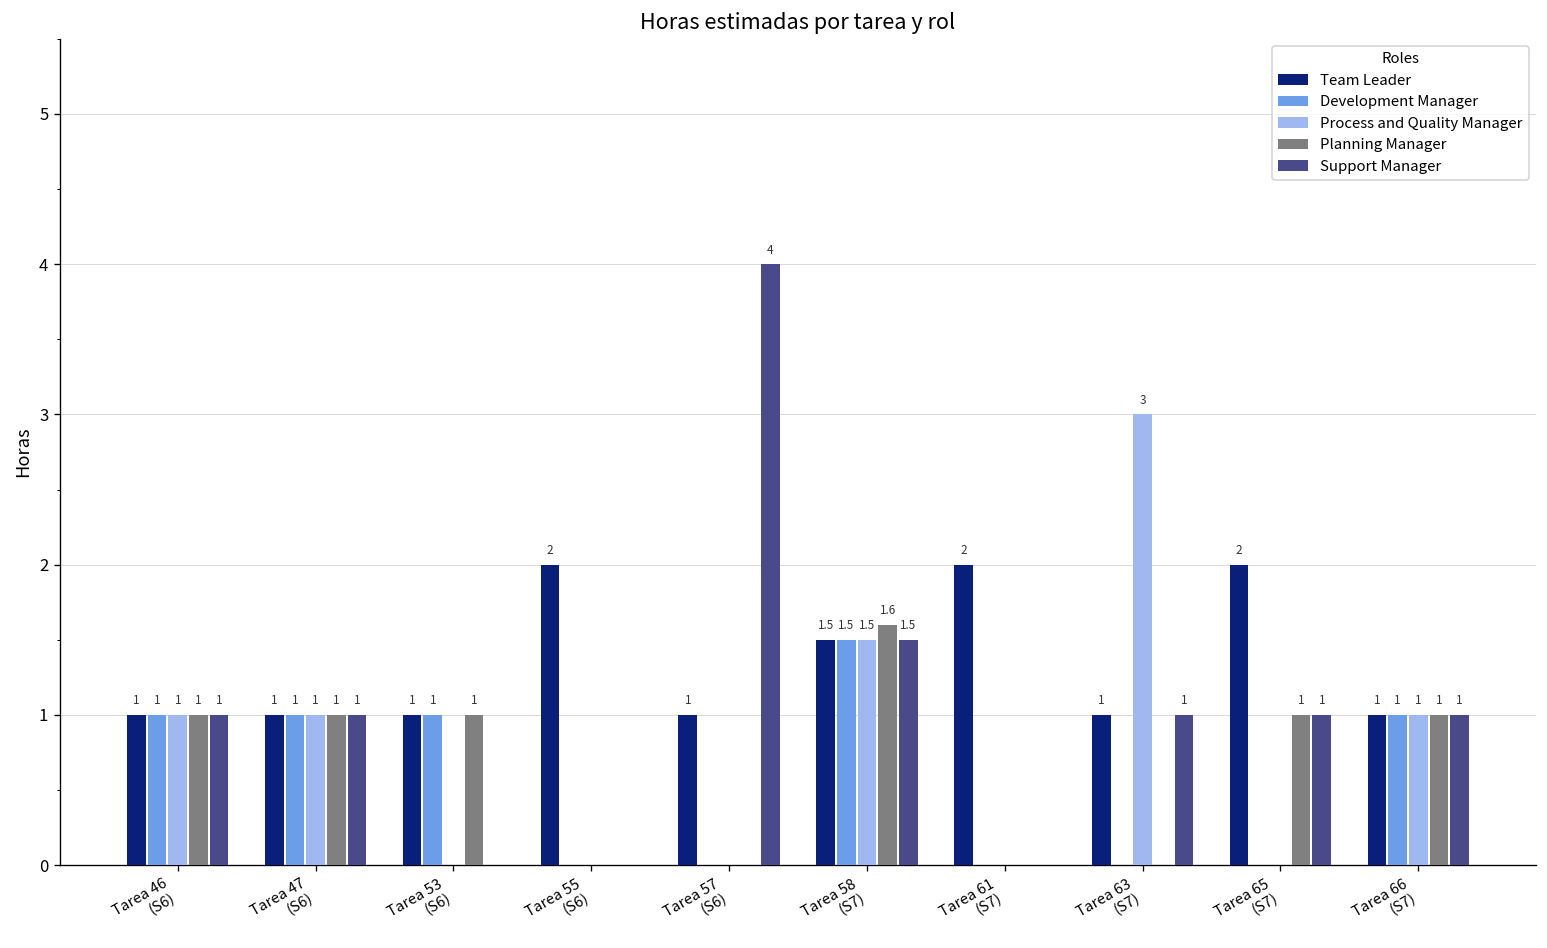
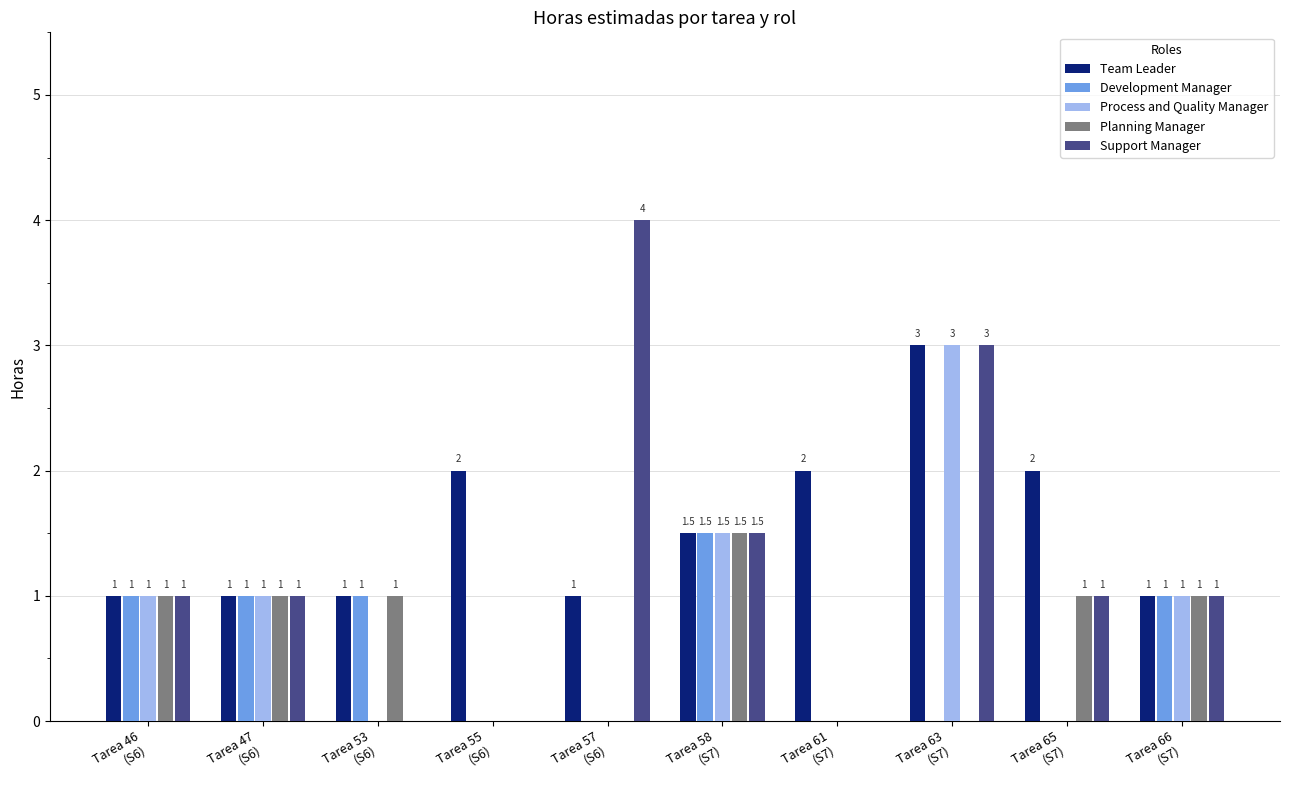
Planning Manager, Tarea 58 (S7): 1.6 -> 1.5
Team Leader, Tarea 63 (S7): 1 -> 3
Support Manager, Tarea 63 (S7): 1 -> 3
